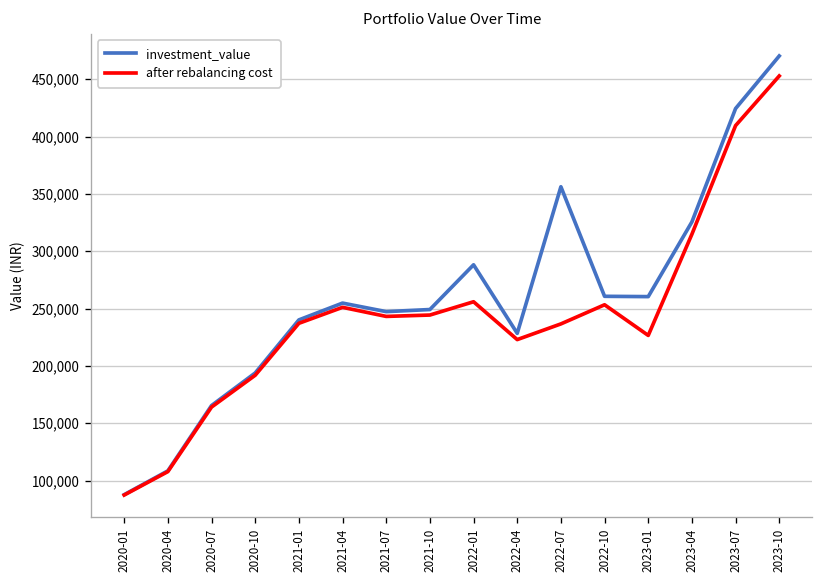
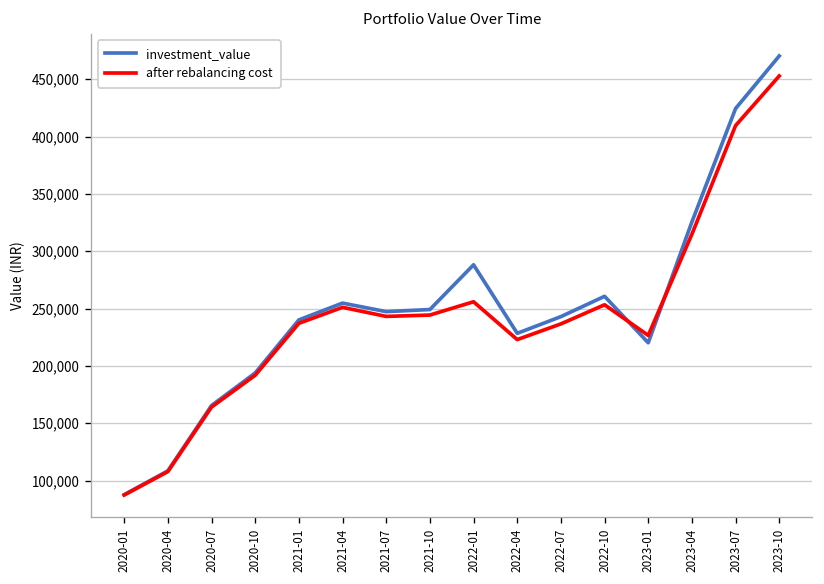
investment_value, 2022-07: 360,000 -> 240,000
investment_value, 2023-01: 260,000 -> 220,000
